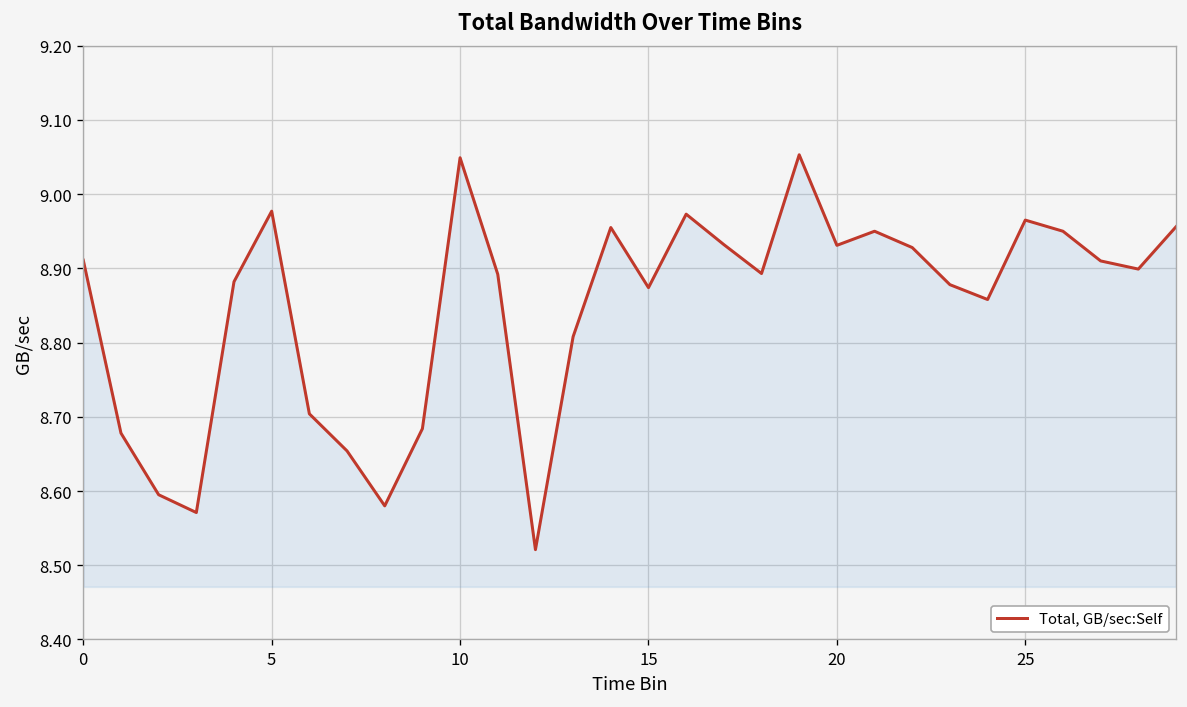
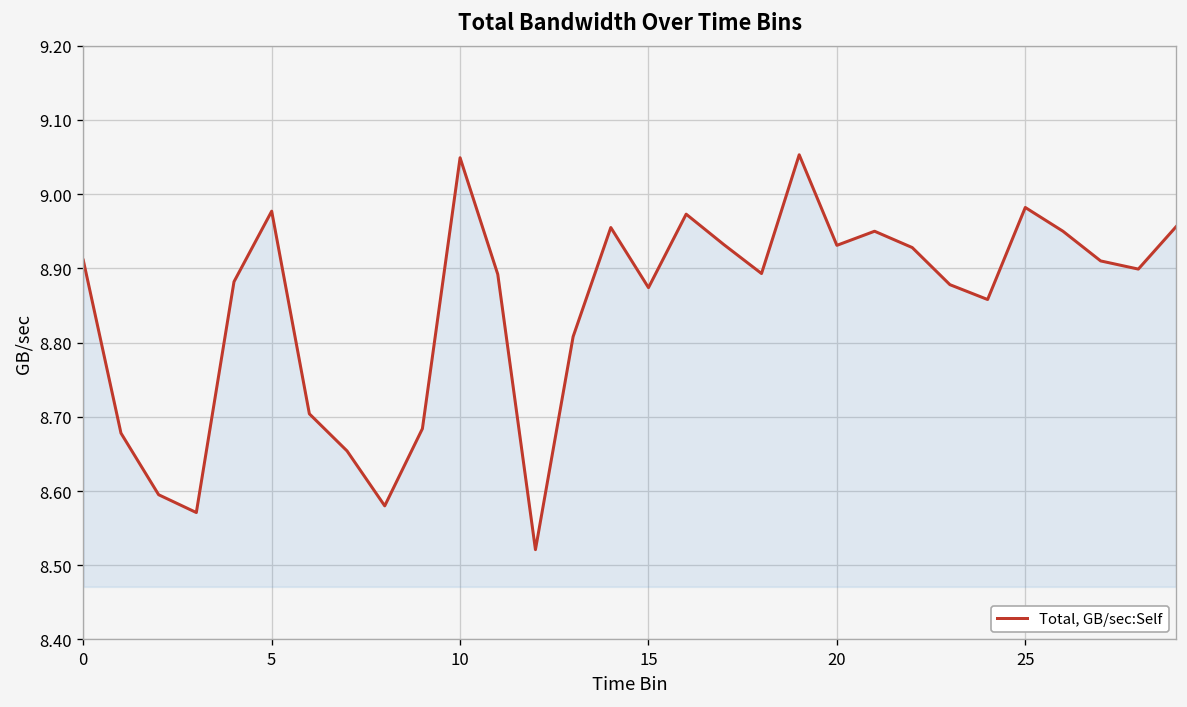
25: 8.97 -> 8.98
